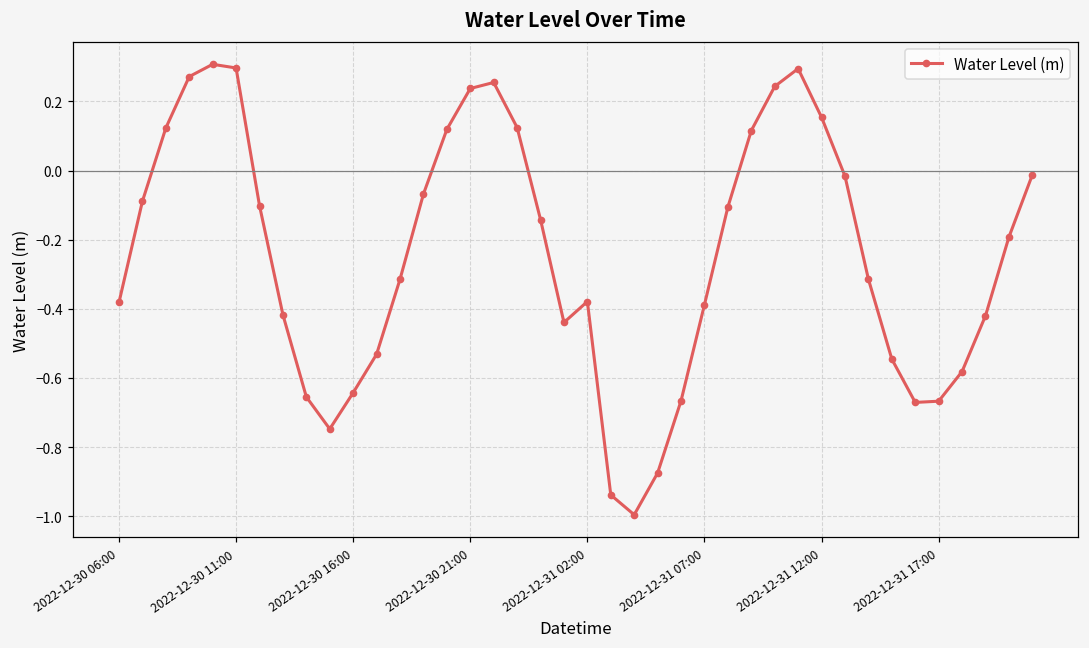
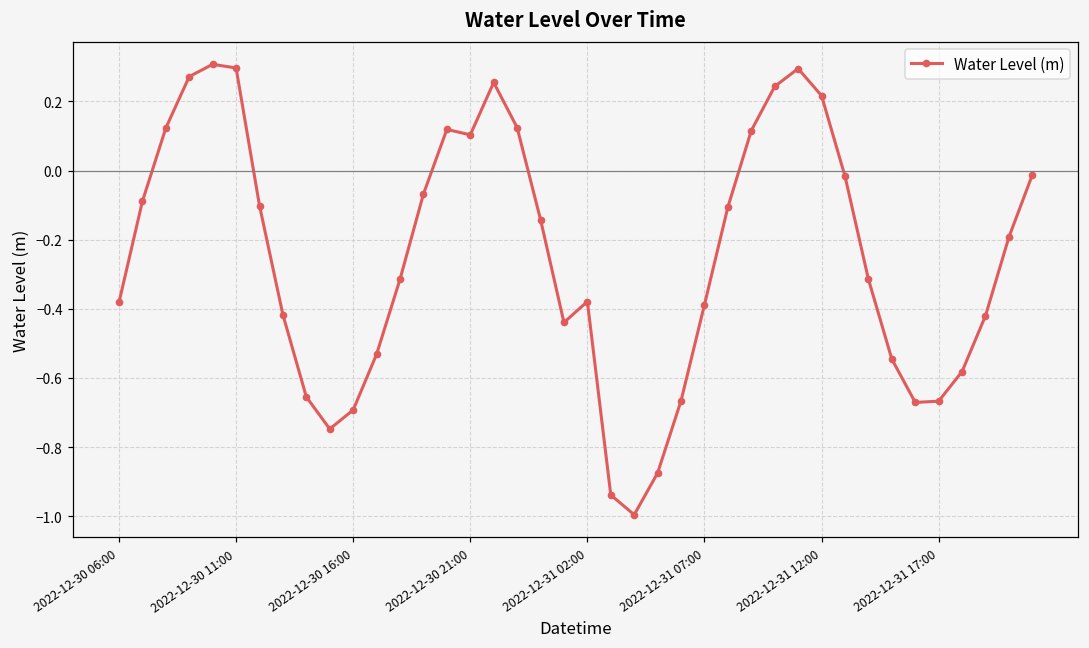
2022-12-30 16:00: -0.64 -> -0.69
2022-12-30 21:00: 0.24 -> 0.10
2022-12-31 12:00: 0.15 -> 0.22
